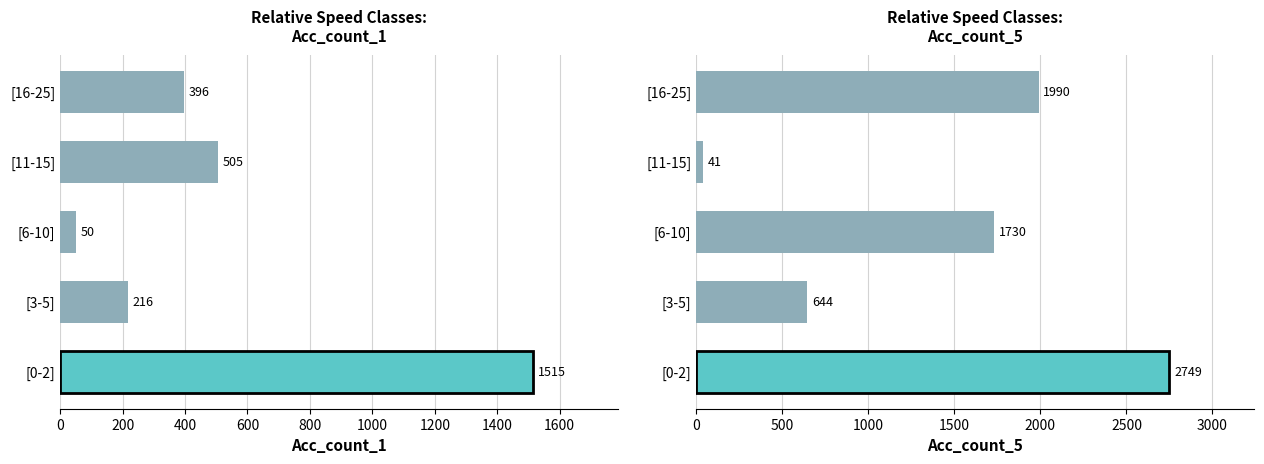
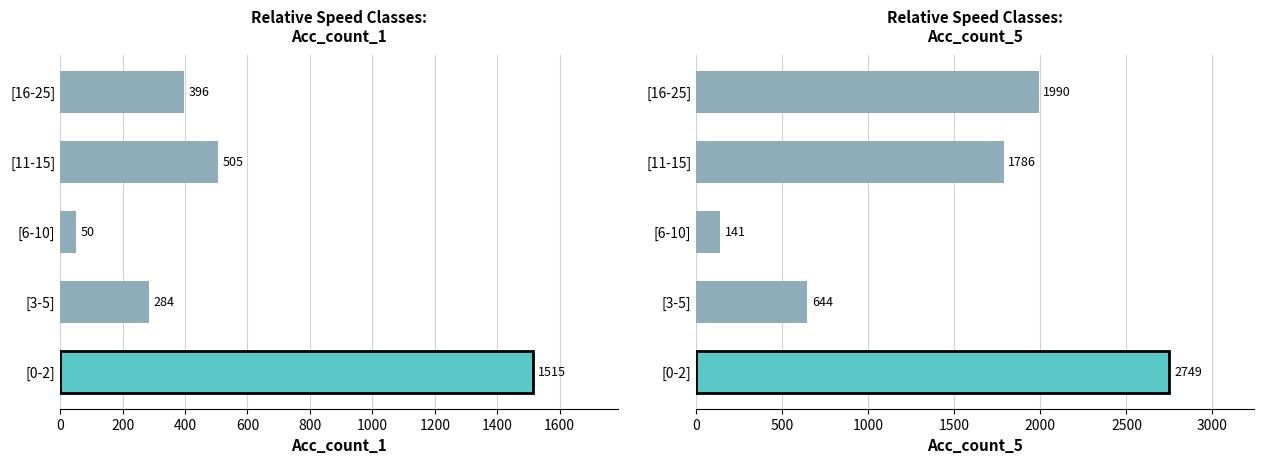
Relative Speed Classes: Acc_count_1, [3-5]: 216 -> 284
Relative Speed Classes: Acc_count_5, [11-15]: 41 -> 1786
Relative Speed Classes: Acc_count_5, [6-10]: 1730 -> 141
